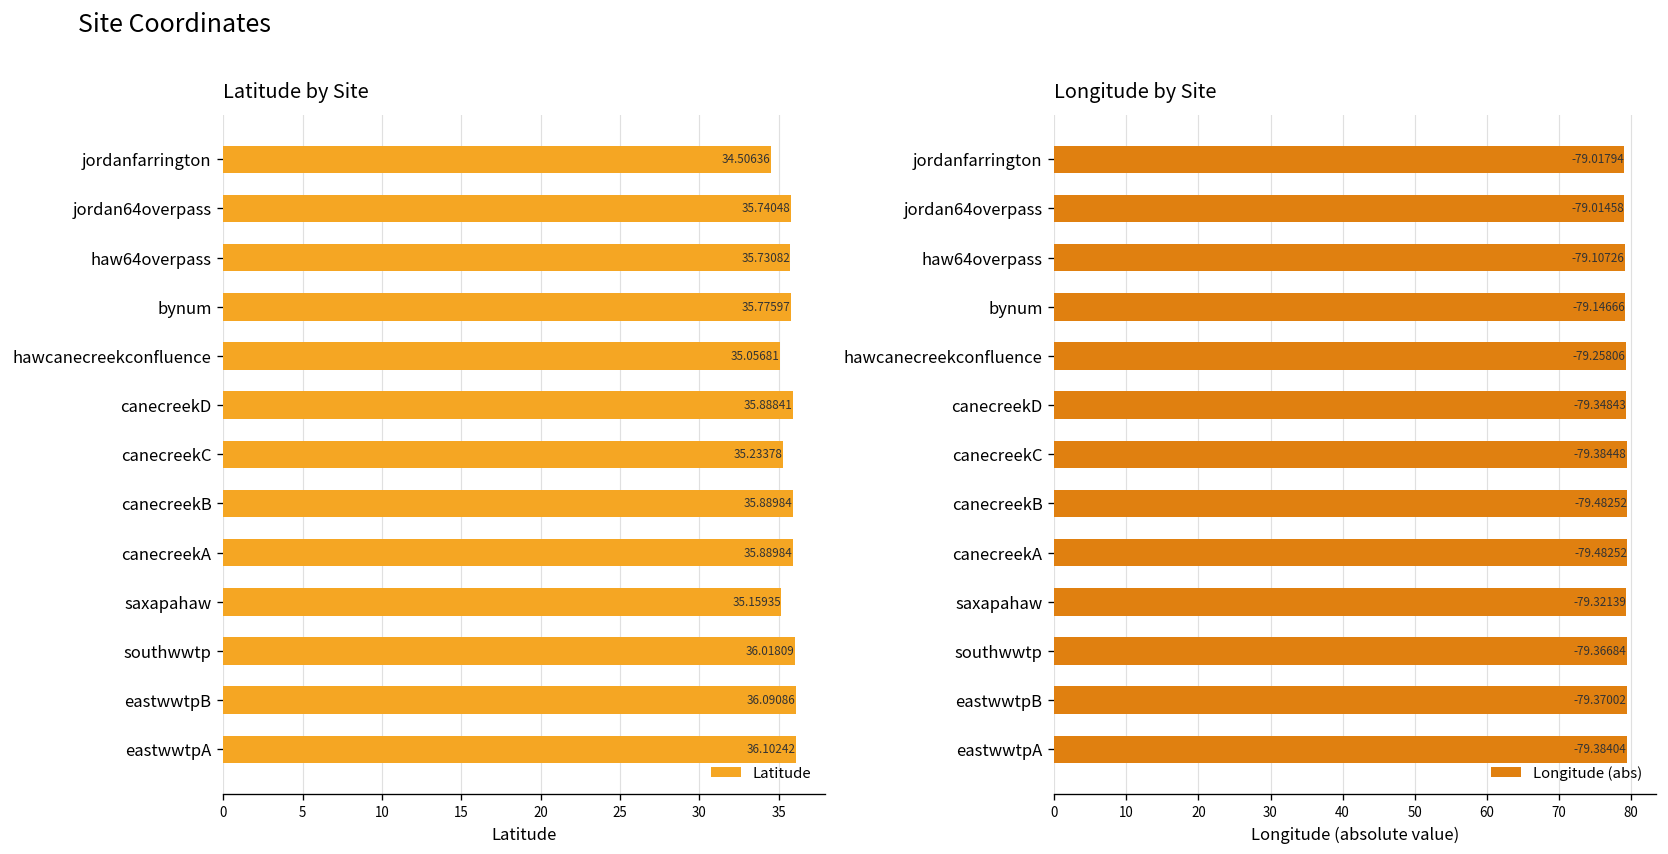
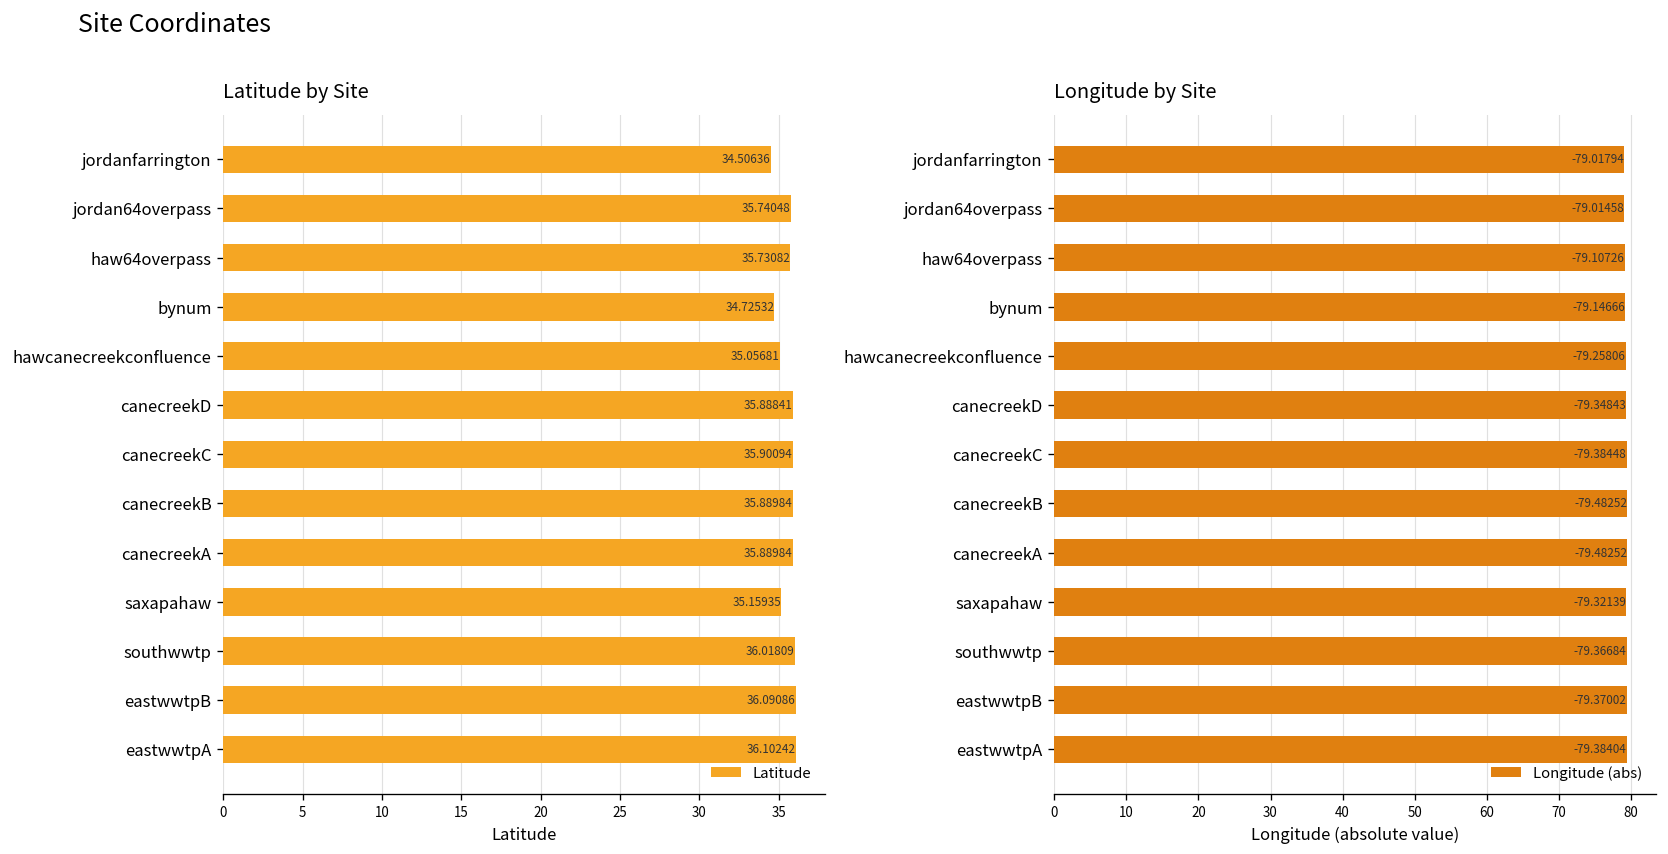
Latitude by Site, bynum: 35.77597 -> 34.72532
Latitude by Site, canecreekC: 35.23378 -> 35.90094
